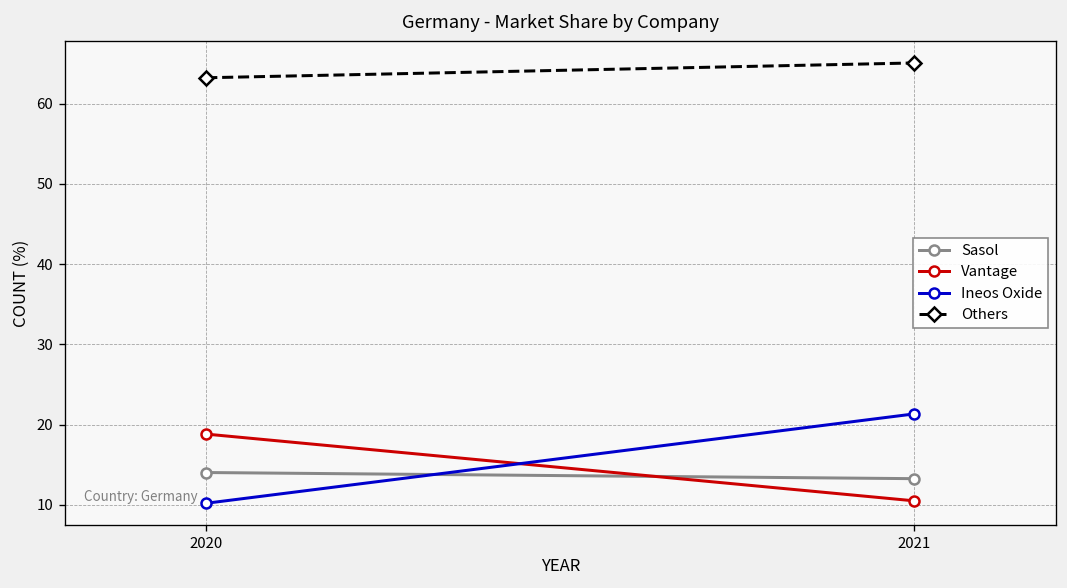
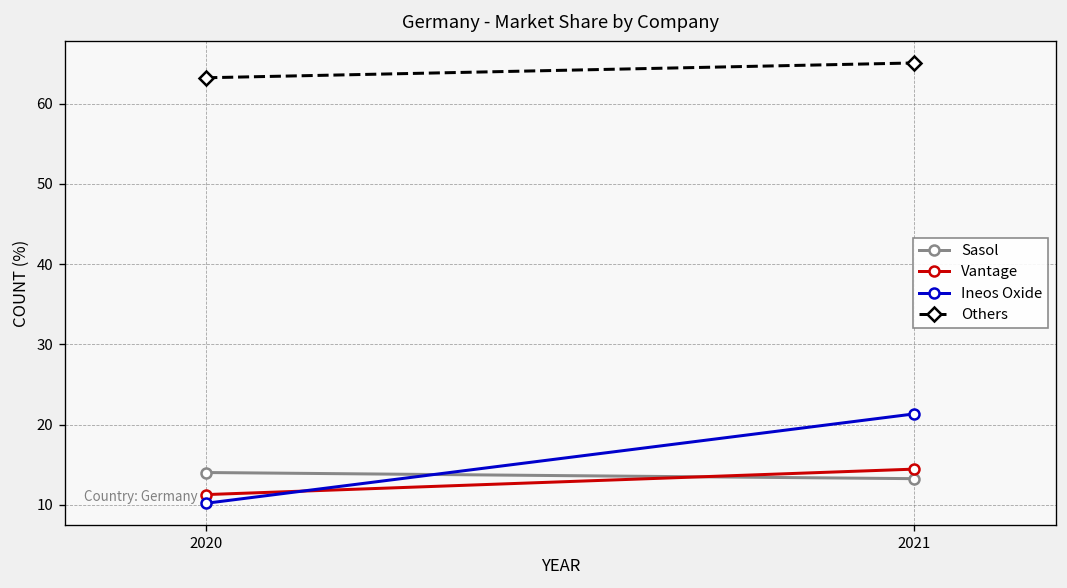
Vantage, 2020: 19 -> 11
Vantage, 2021: 10 -> 14
